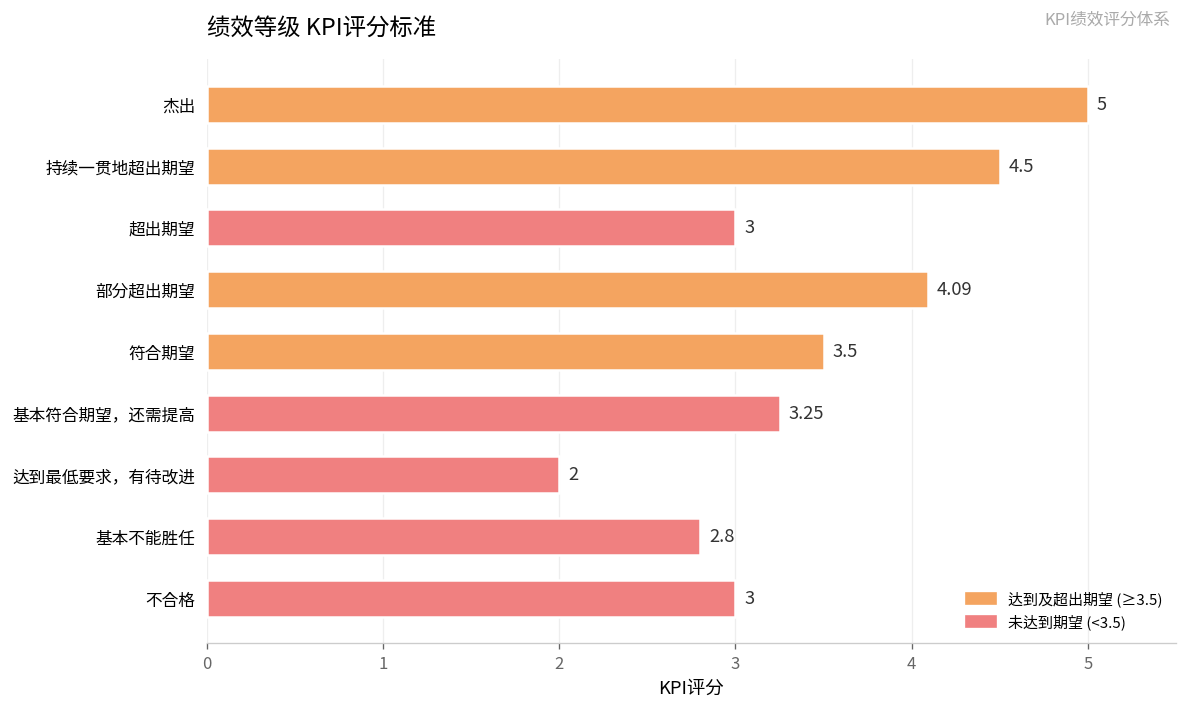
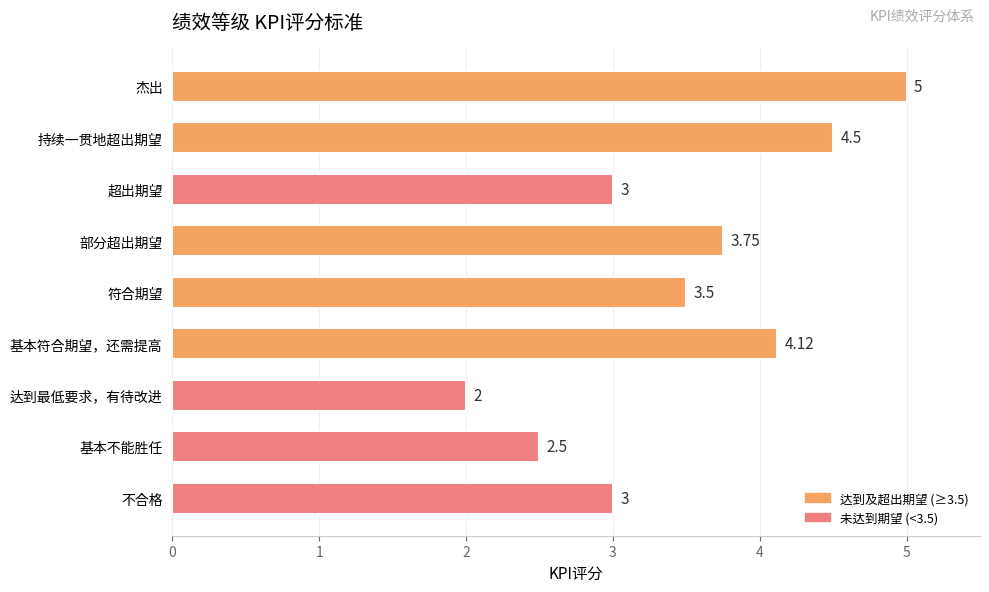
部分超出期望: 4.09 -> 3.75
基本符合期望，还需提高: 3.25 -> 4.12
基本不能胜任: 2.8 -> 2.5
